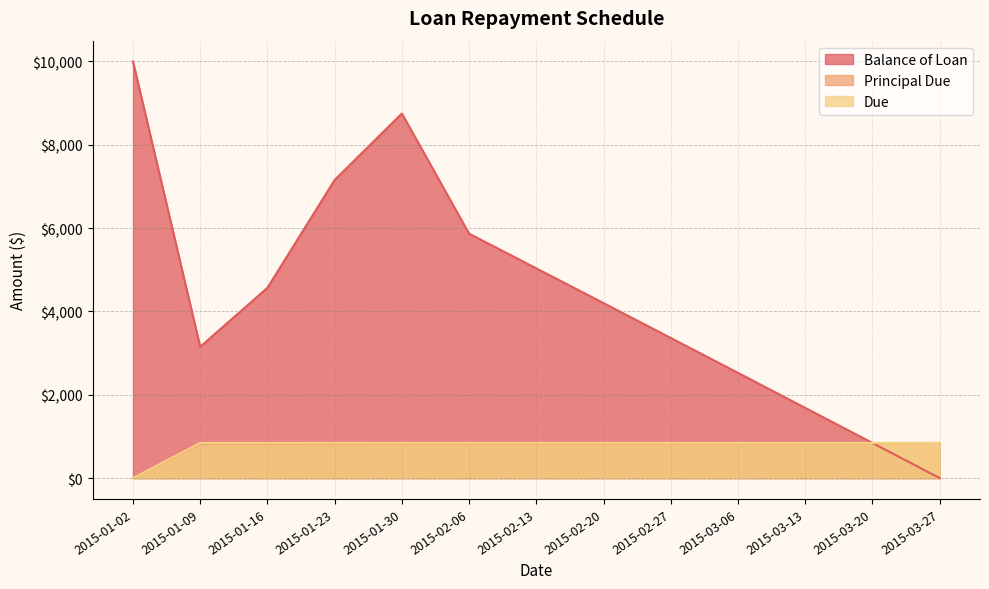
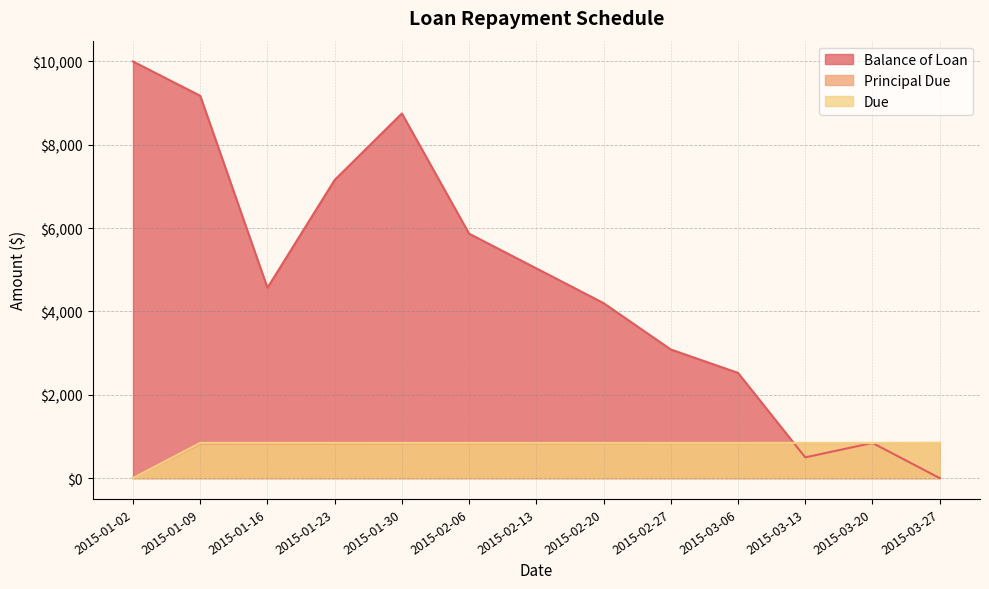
Balance of Loan, 2015-01-09: $3,200 -> $9,200
Balance of Loan, 2015-02-27: $3,400 -> $3,100
Balance of Loan, 2015-03-13: $1,700 -> $500
